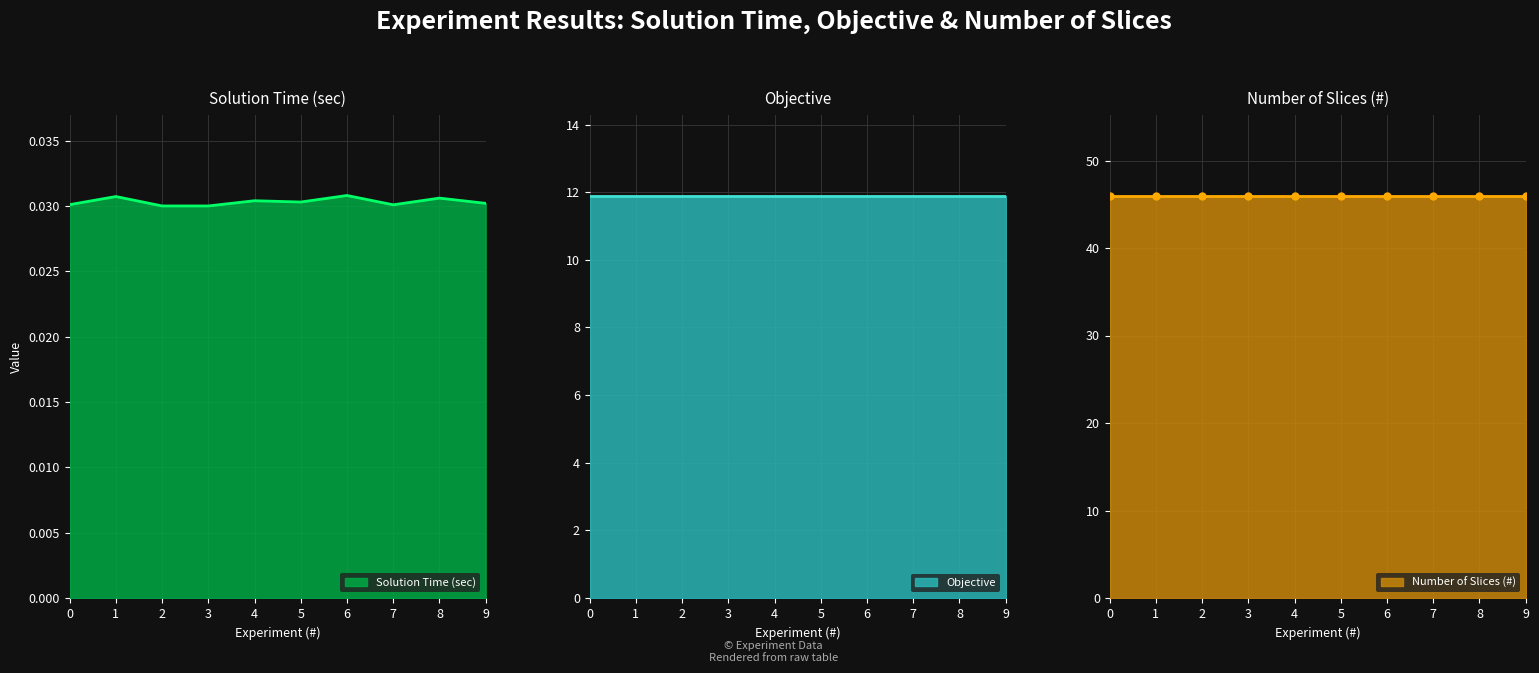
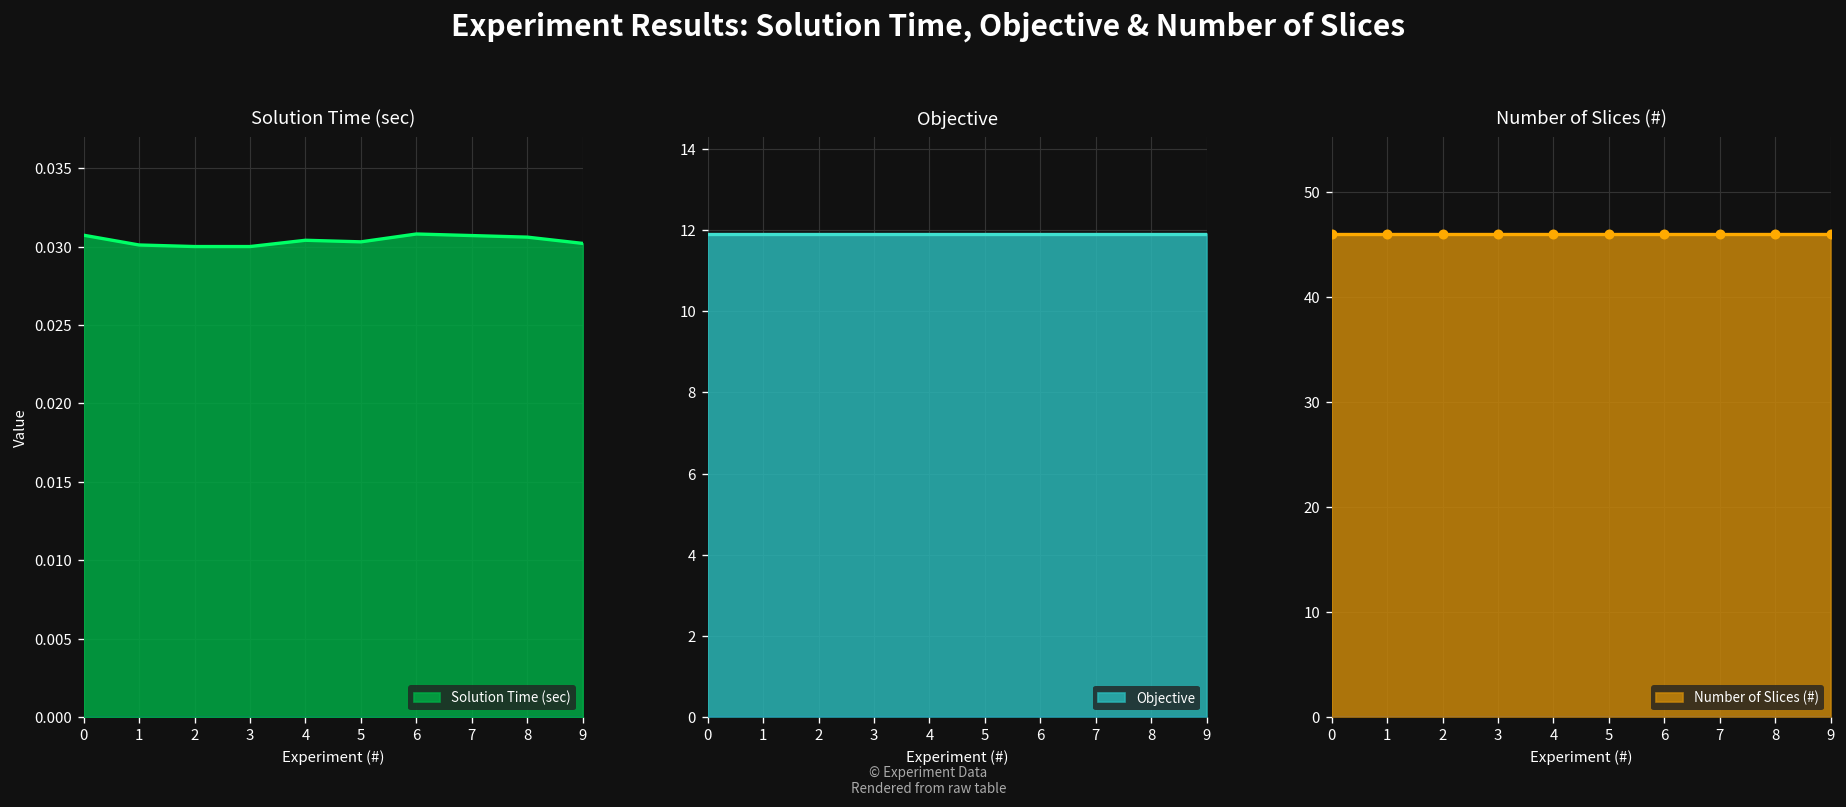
Solution Time (sec), 0: 0.0301 -> 0.0307
Solution Time (sec), 1: 0.0307 -> 0.0301
Solution Time (sec), 7: 0.0301 -> 0.0307
